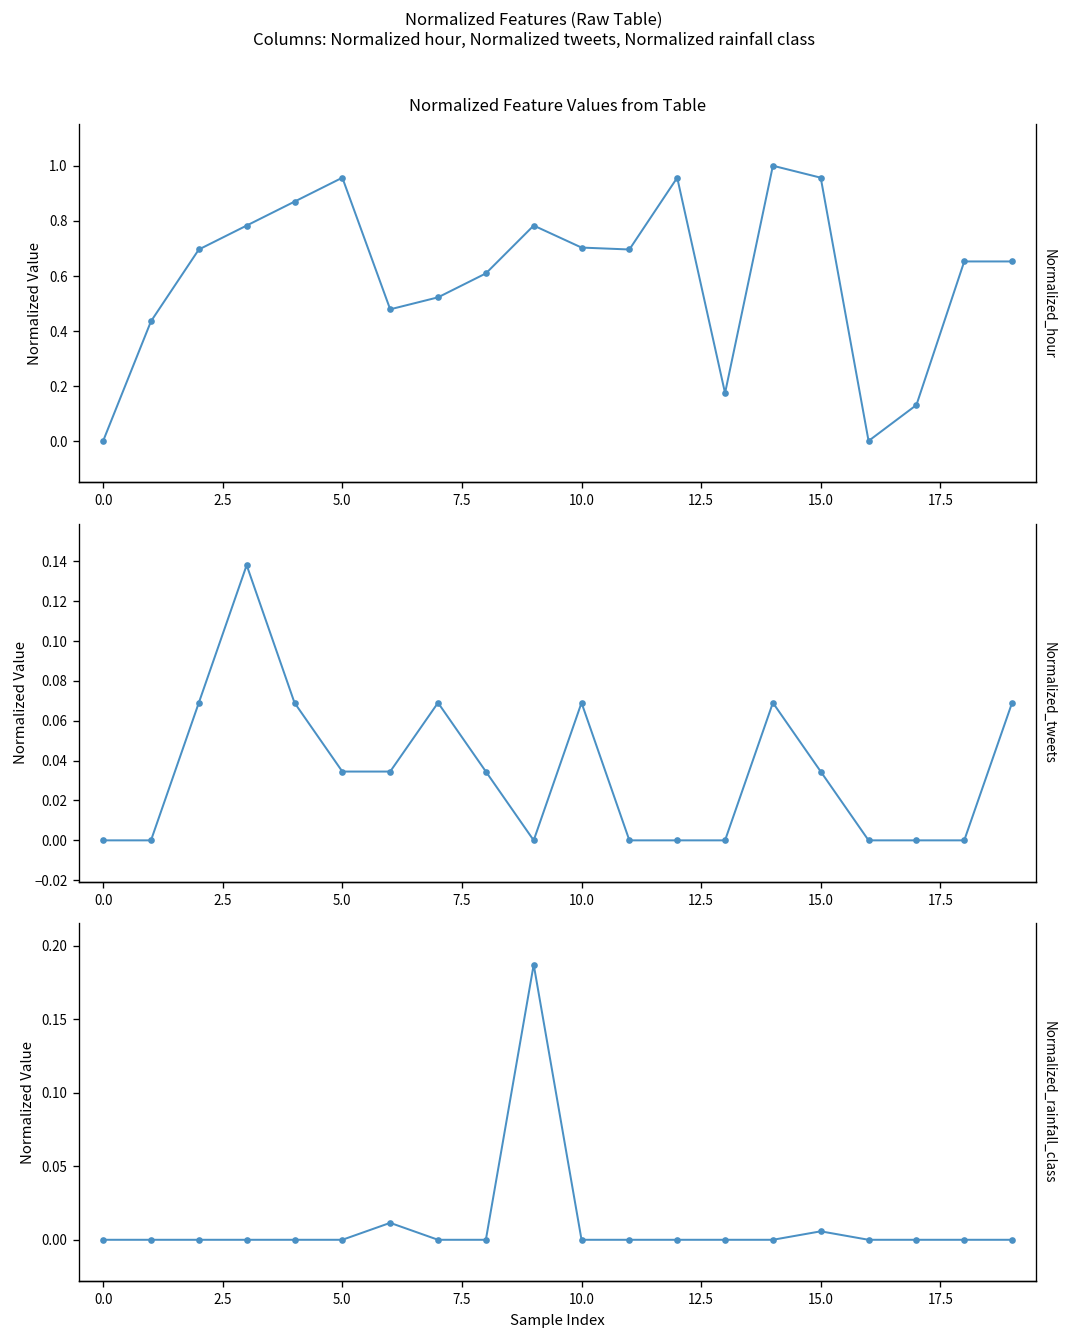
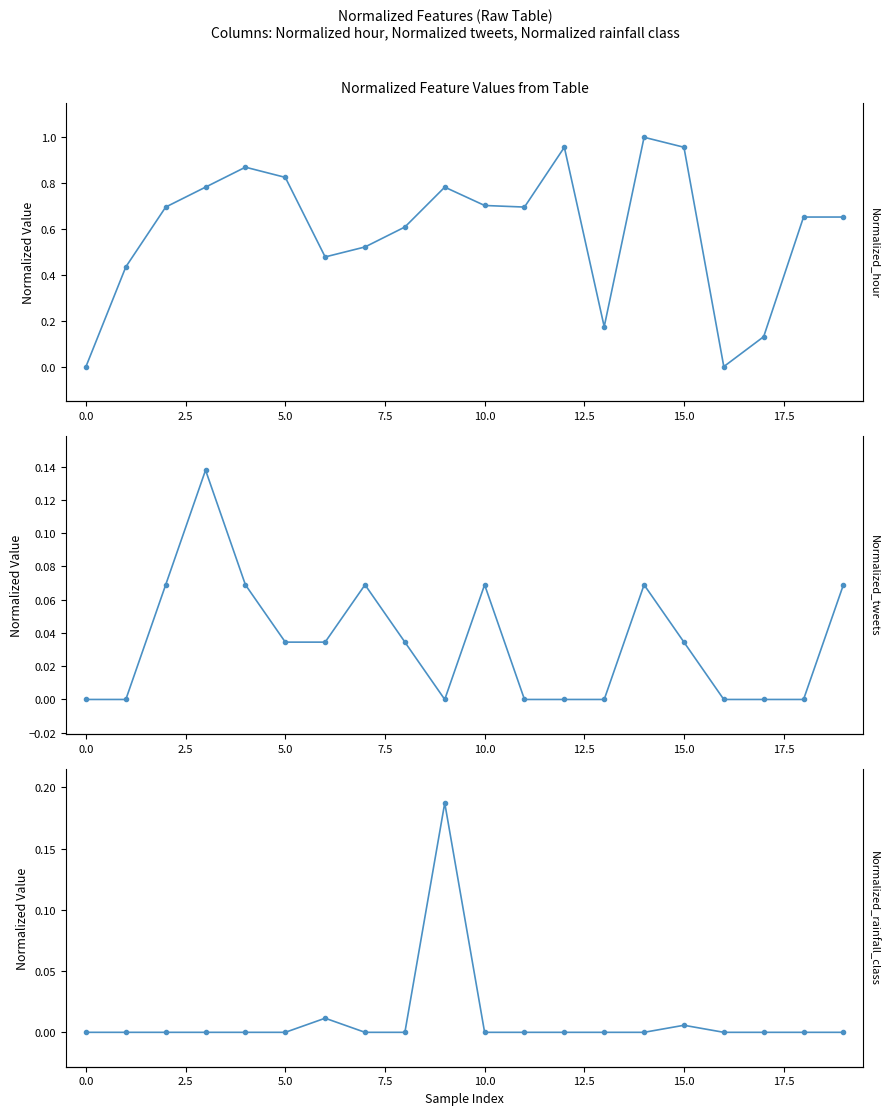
Normalized Feature Values from Table, 5.0: 0.96 -> 0.83
